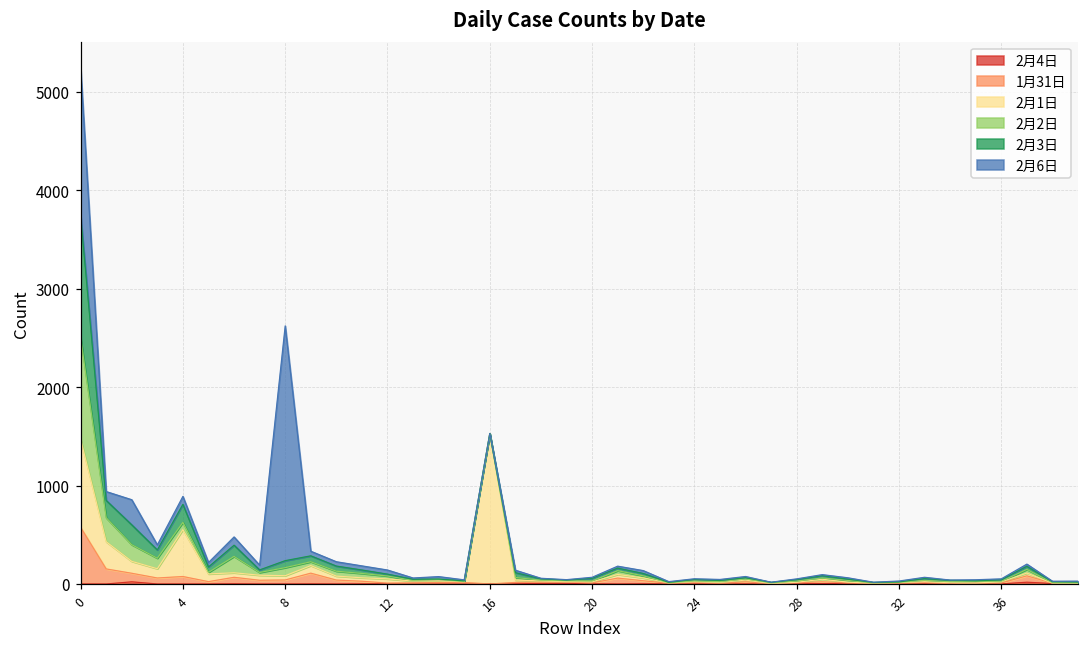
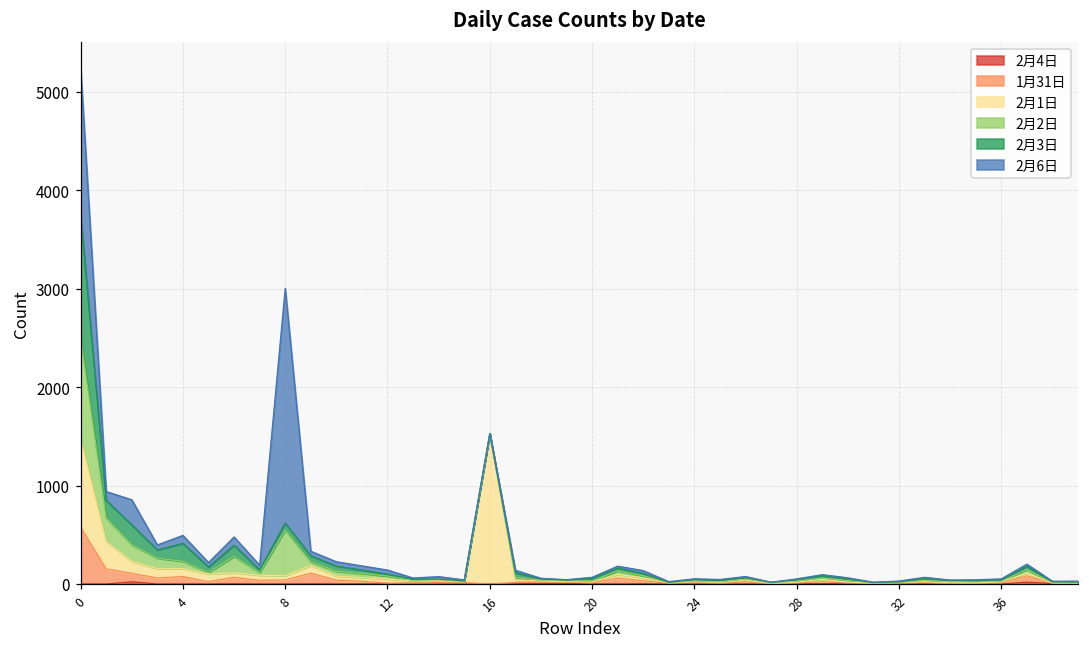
2月1日, 4: 500 -> 100
2月2日, 8: 100 -> 500
